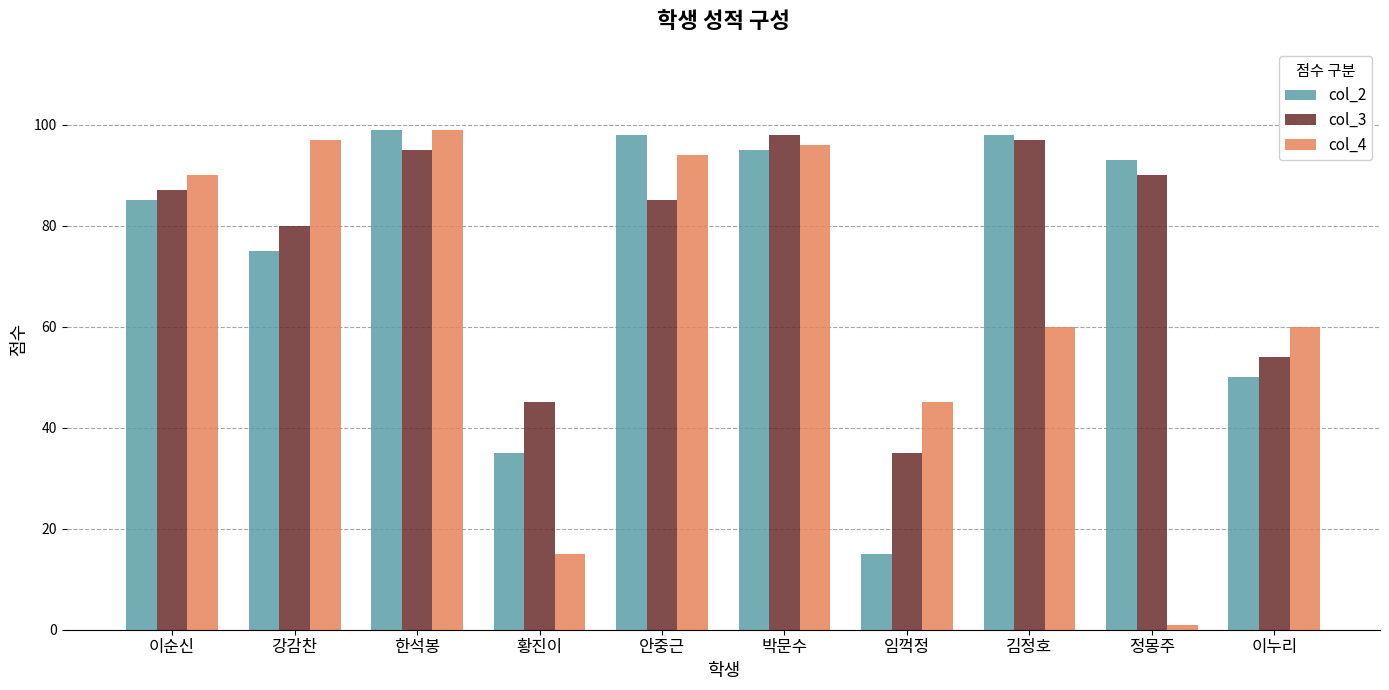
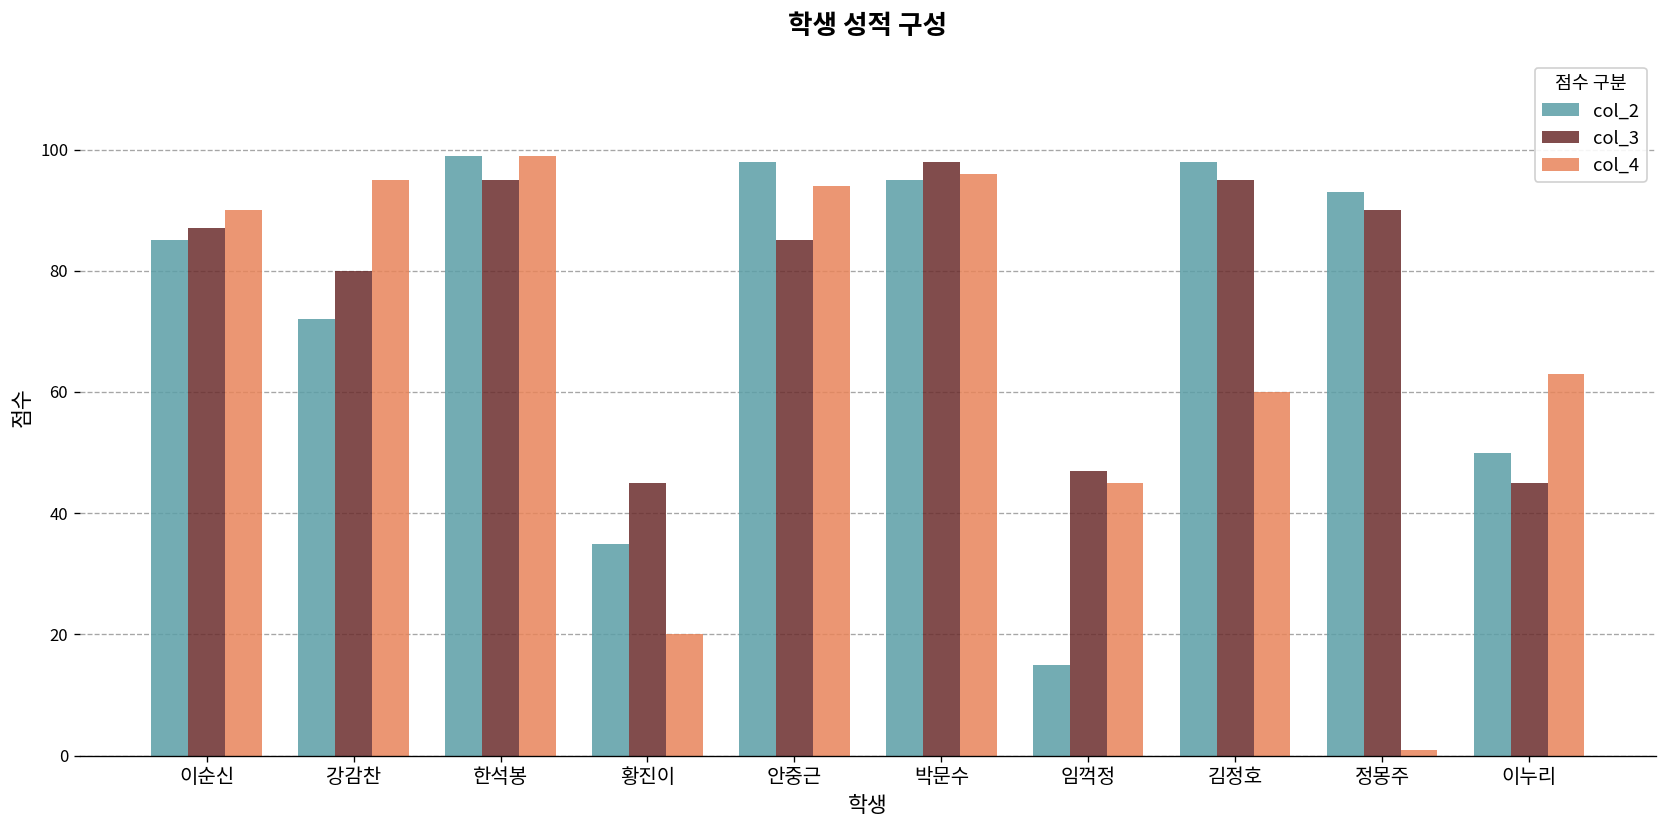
col_2, 강감찬: 75 -> 72
col_4, 강감찬: 97 -> 95
col_4, 황진이: 15 -> 20
col_3, 임꺽정: 35 -> 47
col_3, 김정호: 97 -> 95
col_3, 이누리: 54 -> 45
col_4, 이누리: 60 -> 63
